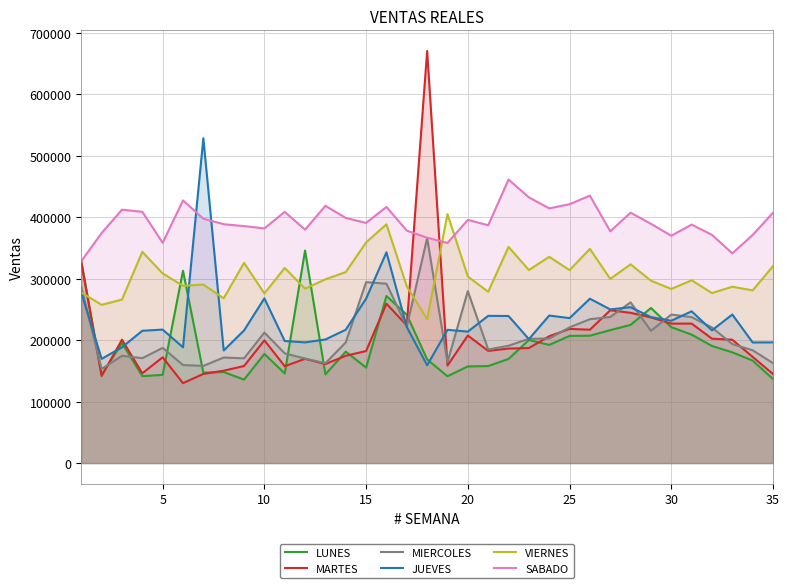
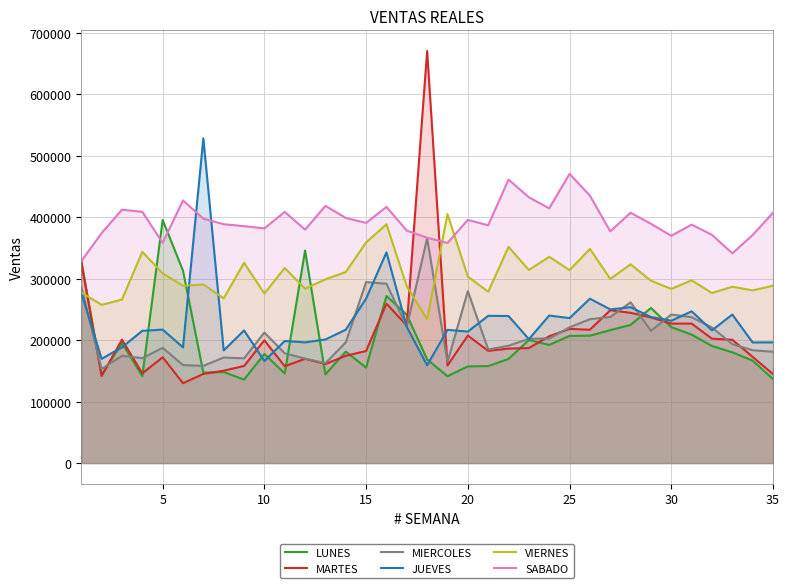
LUNES, 5: 140000 -> 400000
JUEVES, 10: 270000 -> 170000
SABADO, 25: 420000 -> 470000
MIERCOLES, 35: 160000 -> 180000
VIERNES, 35: 320000 -> 290000
